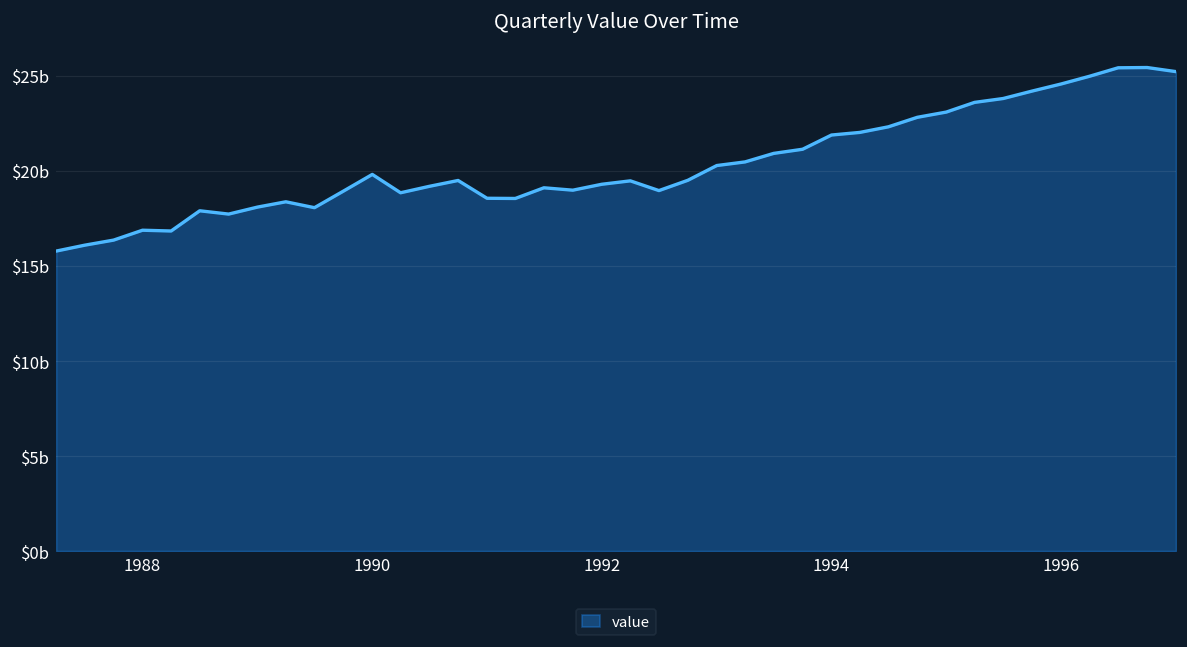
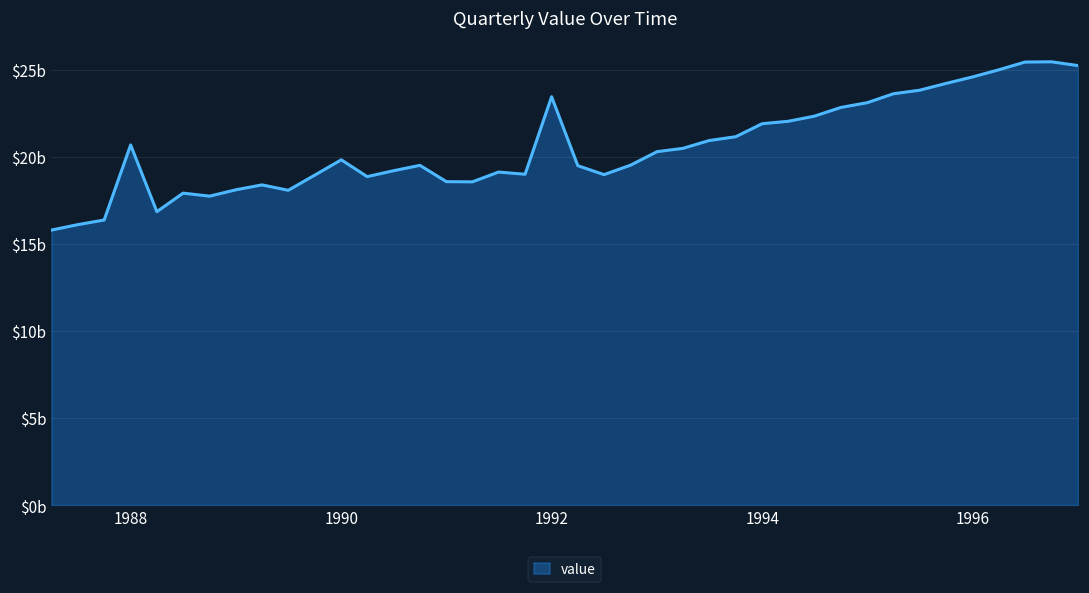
1988: $16.9b -> $20.7b
1992: $19.3b -> $23.4b
